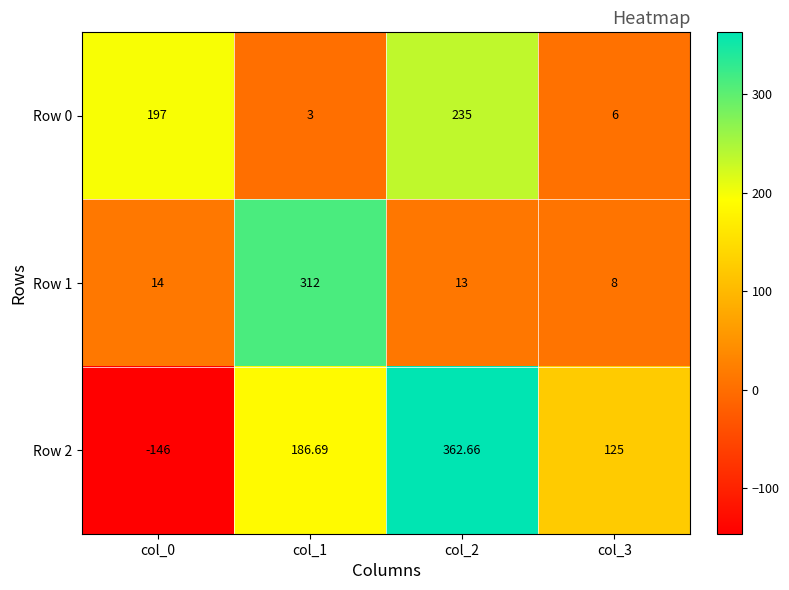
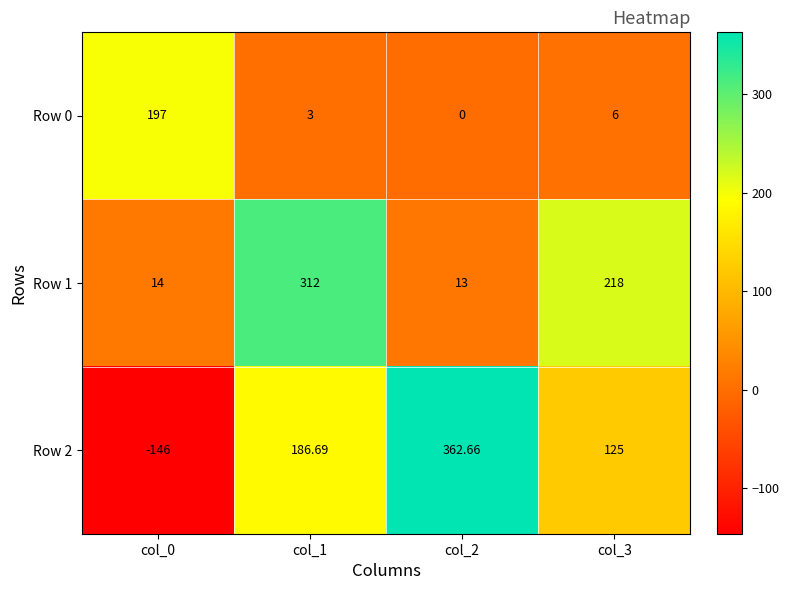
Row 0, col_2: 235 -> 0
Row 1, col_3: 8 -> 218
